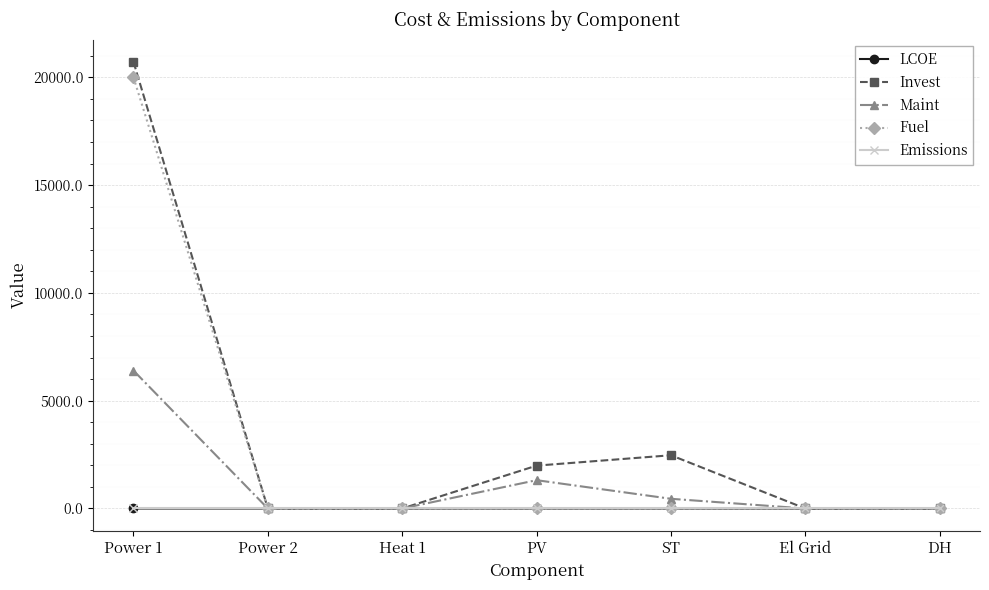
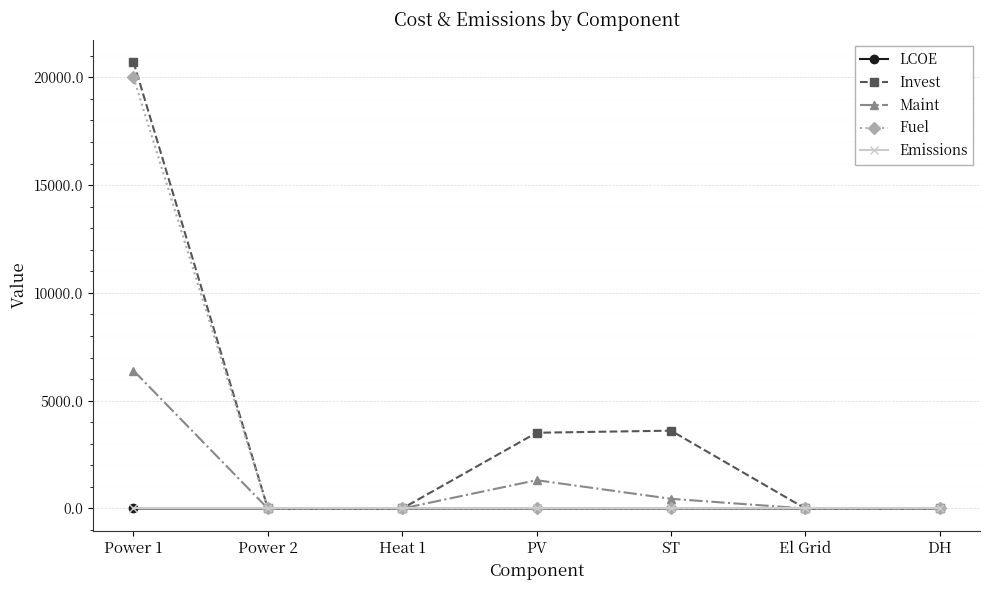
Invest, PV: 2000 -> 3500
Invest, ST: 2500 -> 3600
